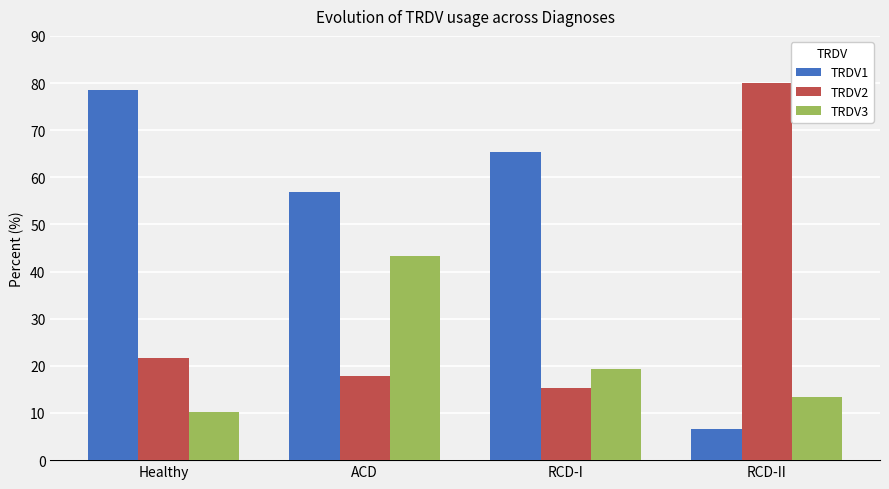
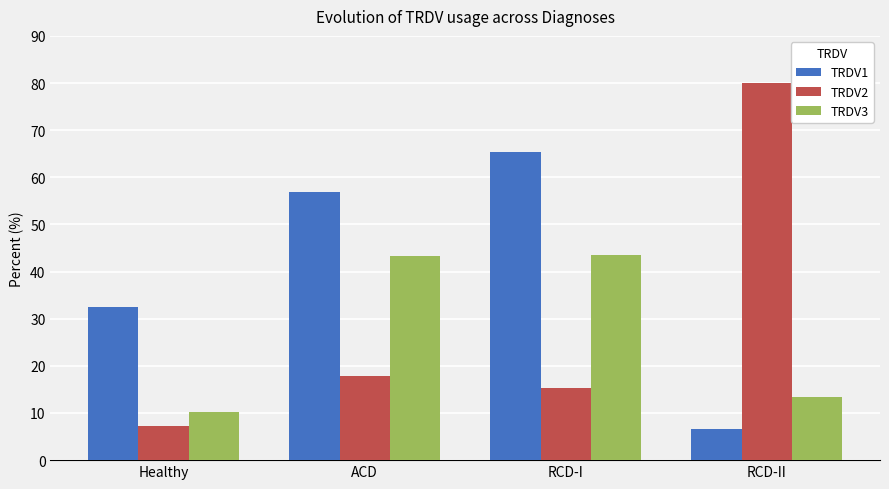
TRDV1, Healthy: 79 -> 32
TRDV2, Healthy: 22 -> 7
TRDV3, RCD-I: 19 -> 44
